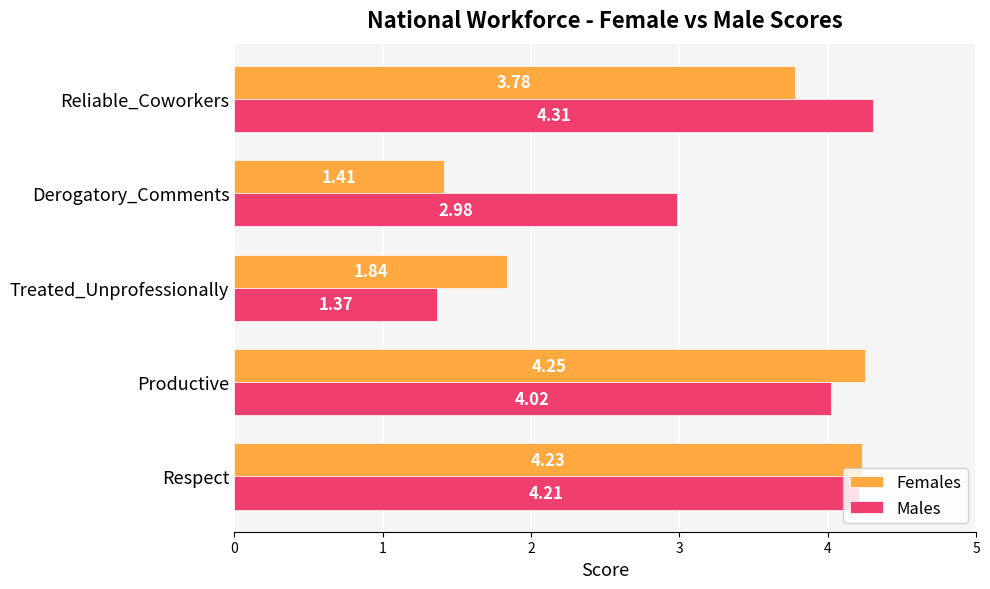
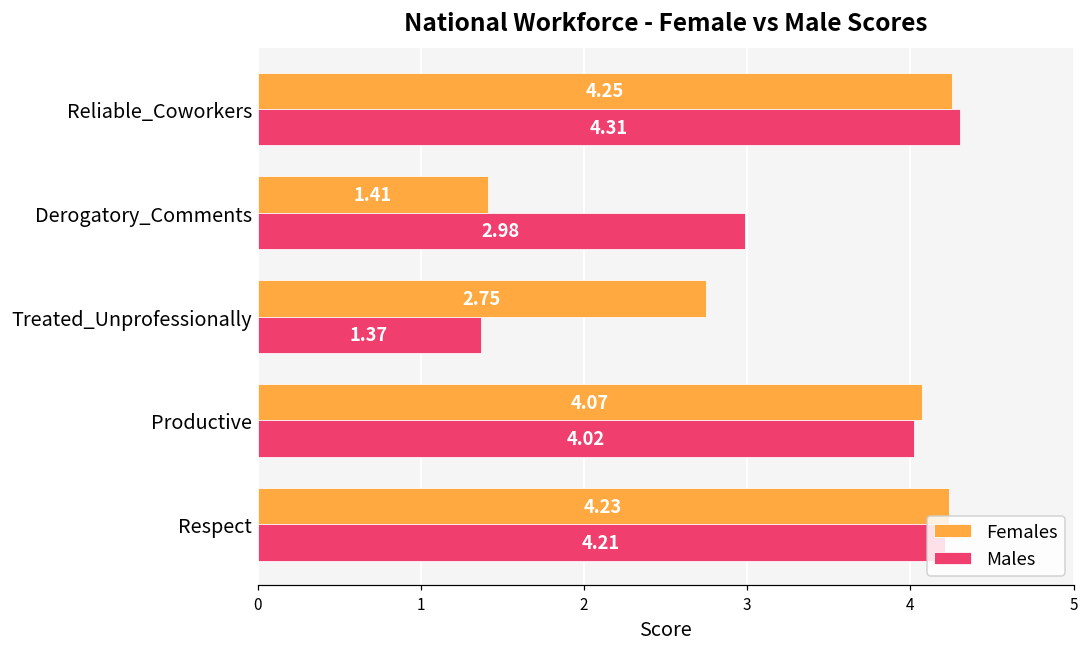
Females, Reliable_Coworkers: 3.78 -> 4.25
Females, Treated_Unprofessionally: 1.84 -> 2.75
Females, Productive: 4.25 -> 4.07
